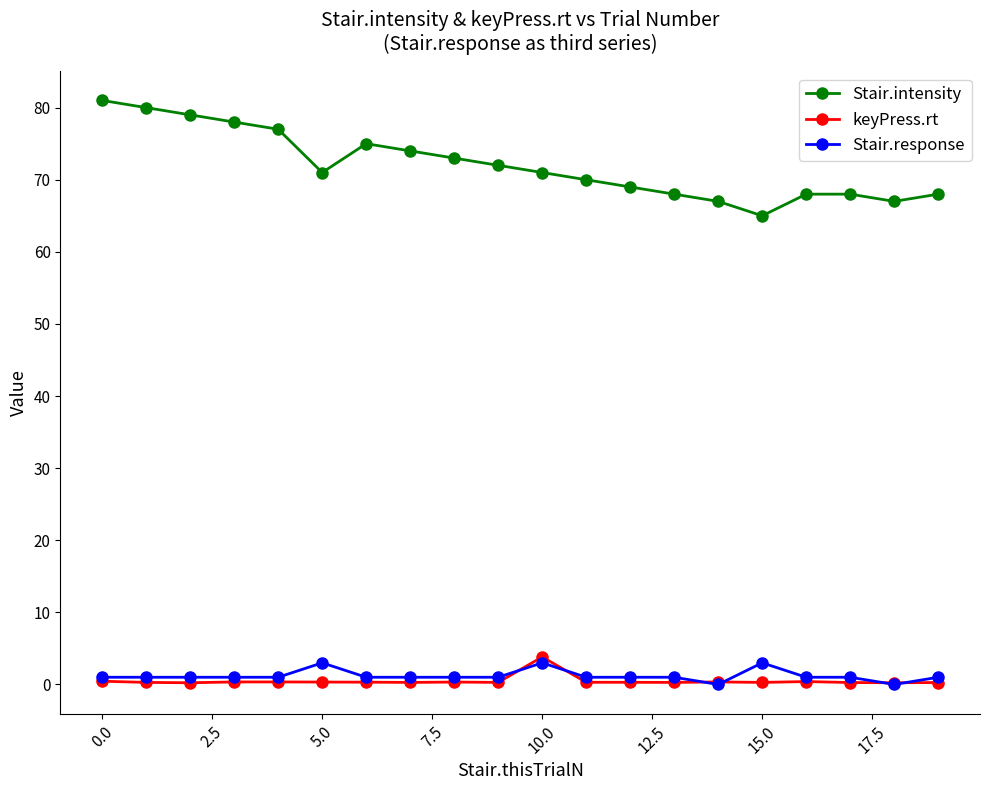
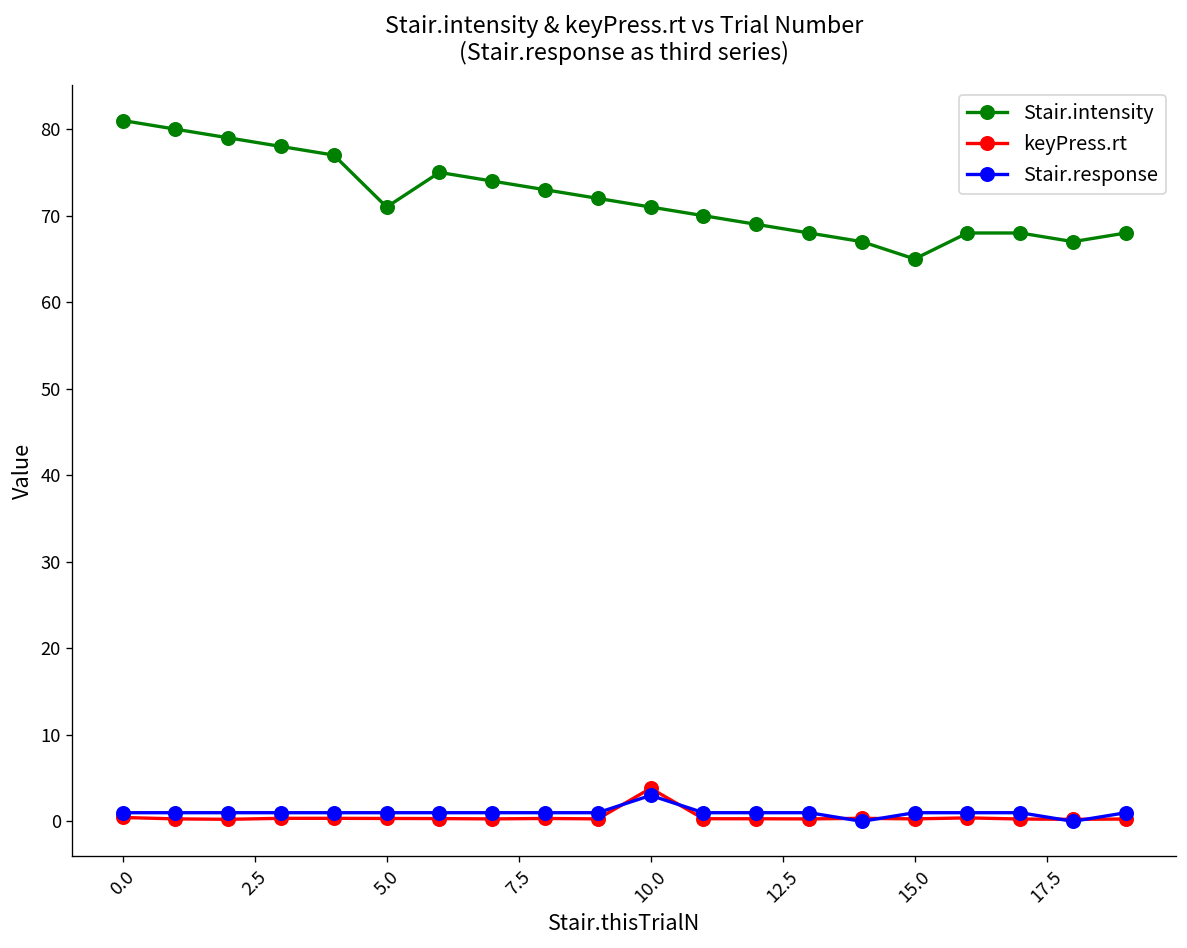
Stair.response, 5.0: 3 -> 1
Stair.response, 15.0: 3 -> 1
